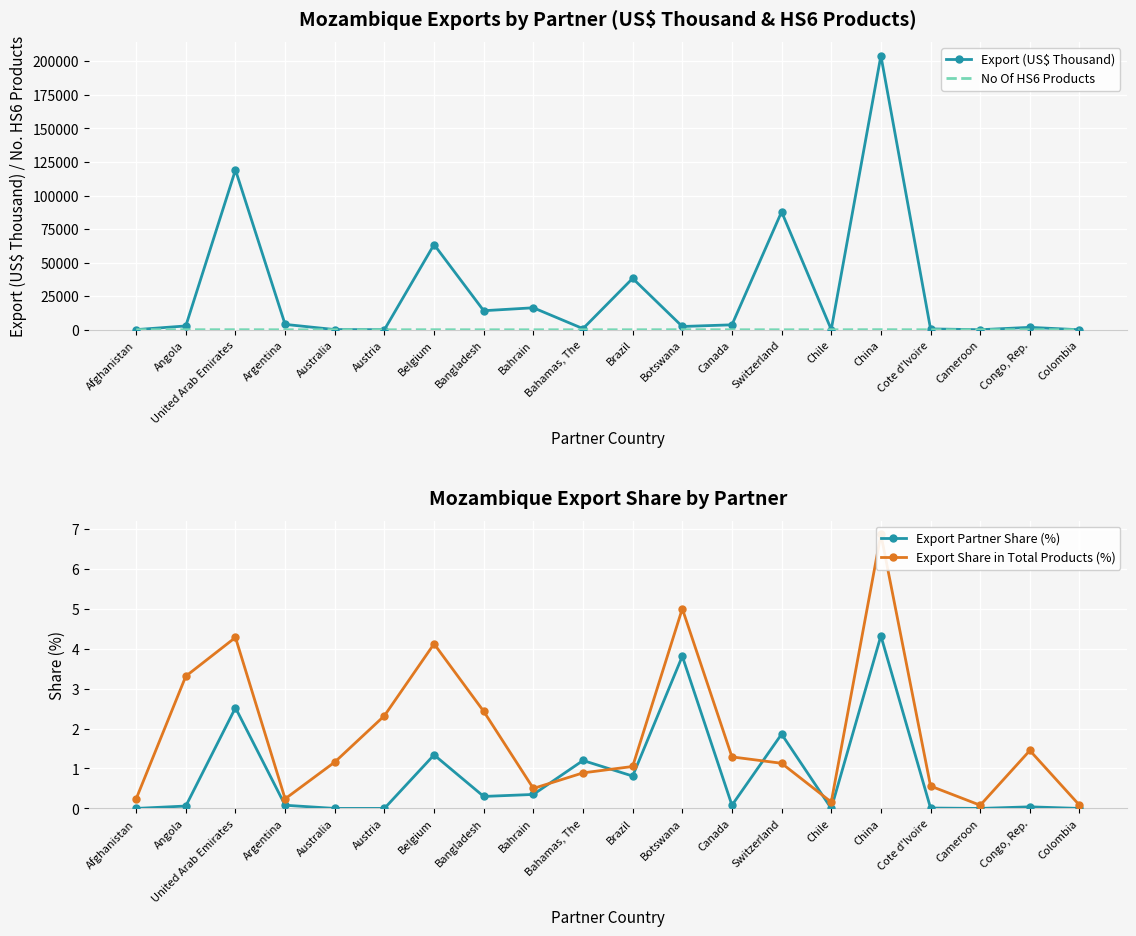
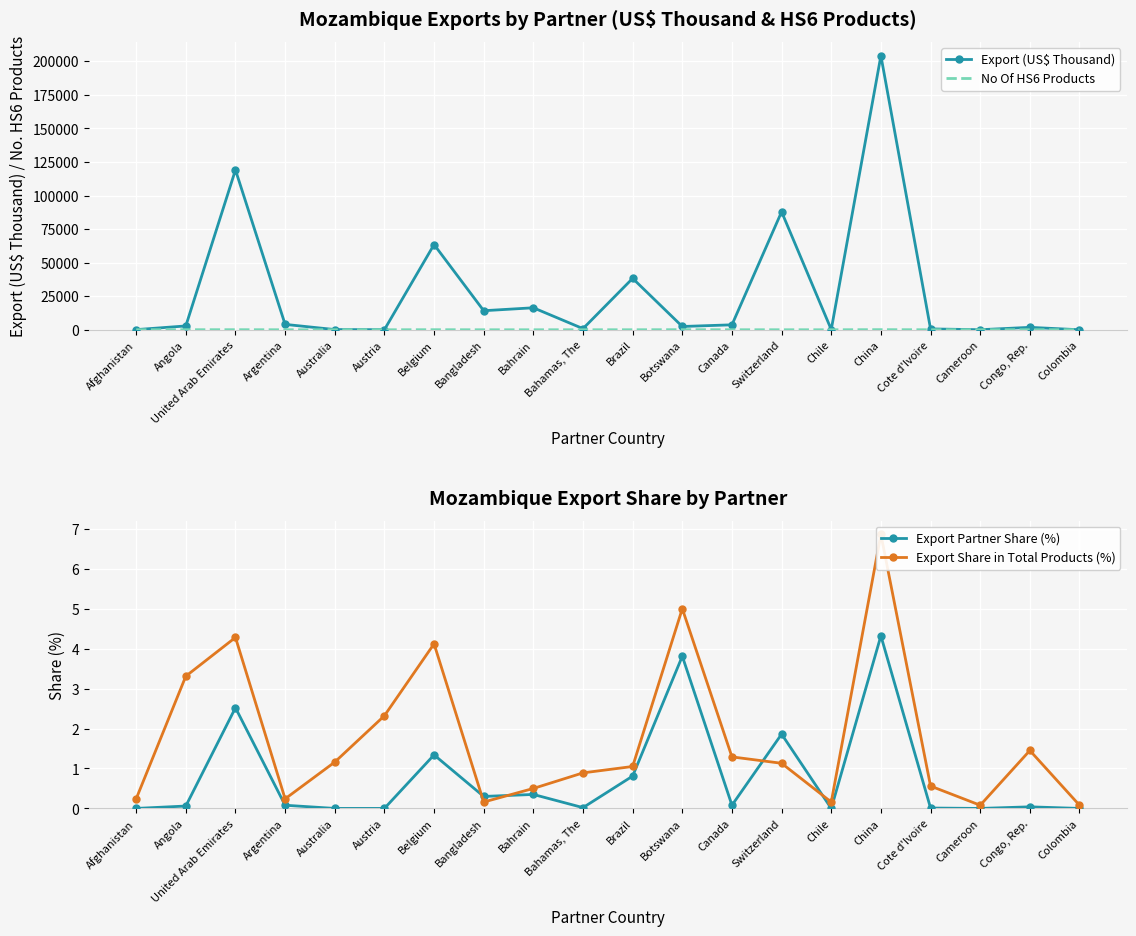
Mozambique Export Share by Partner, Export Share in Total Products (%), Bangladesh: 2.4 -> 0.2
Mozambique Export Share by Partner, Export Partner Share (%), Bahamas, The: 1.2 -> 0.0
